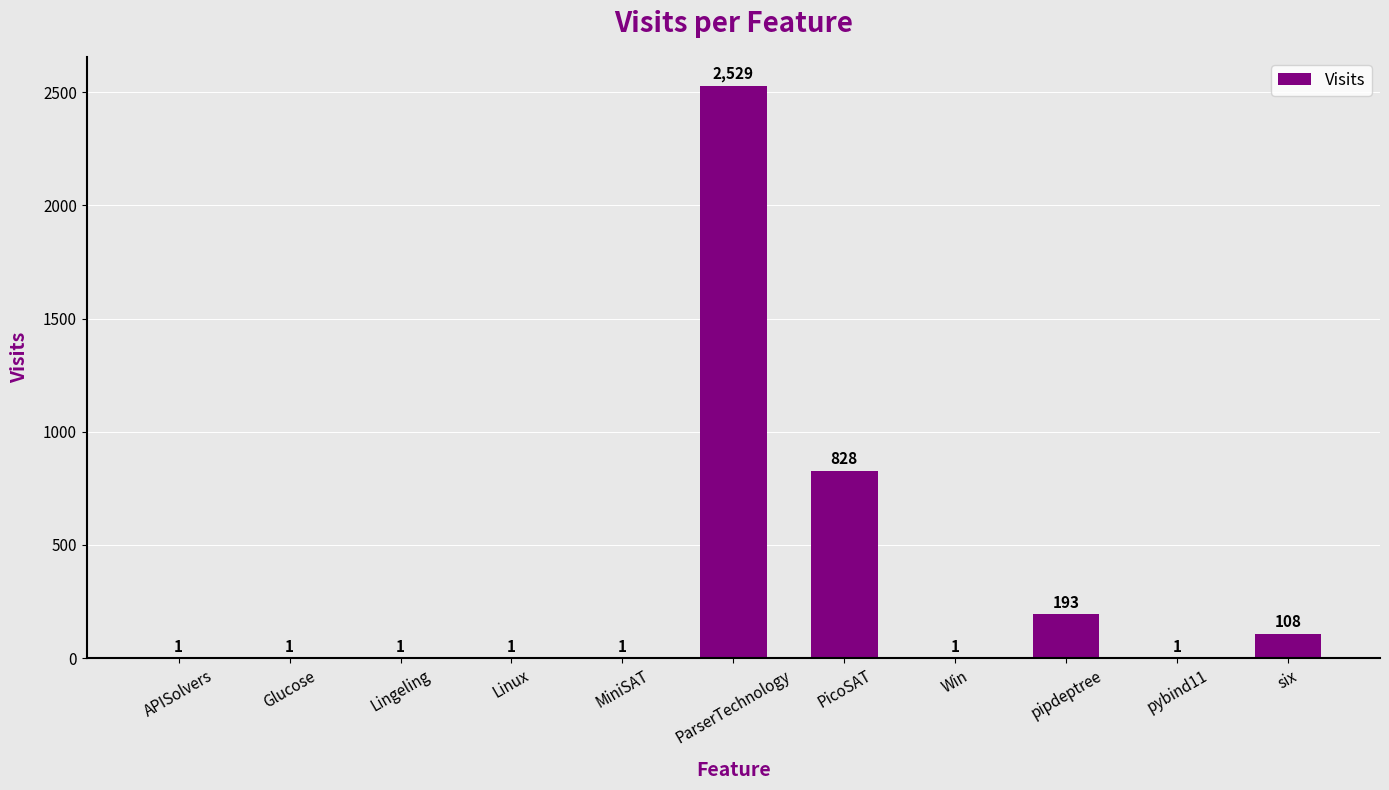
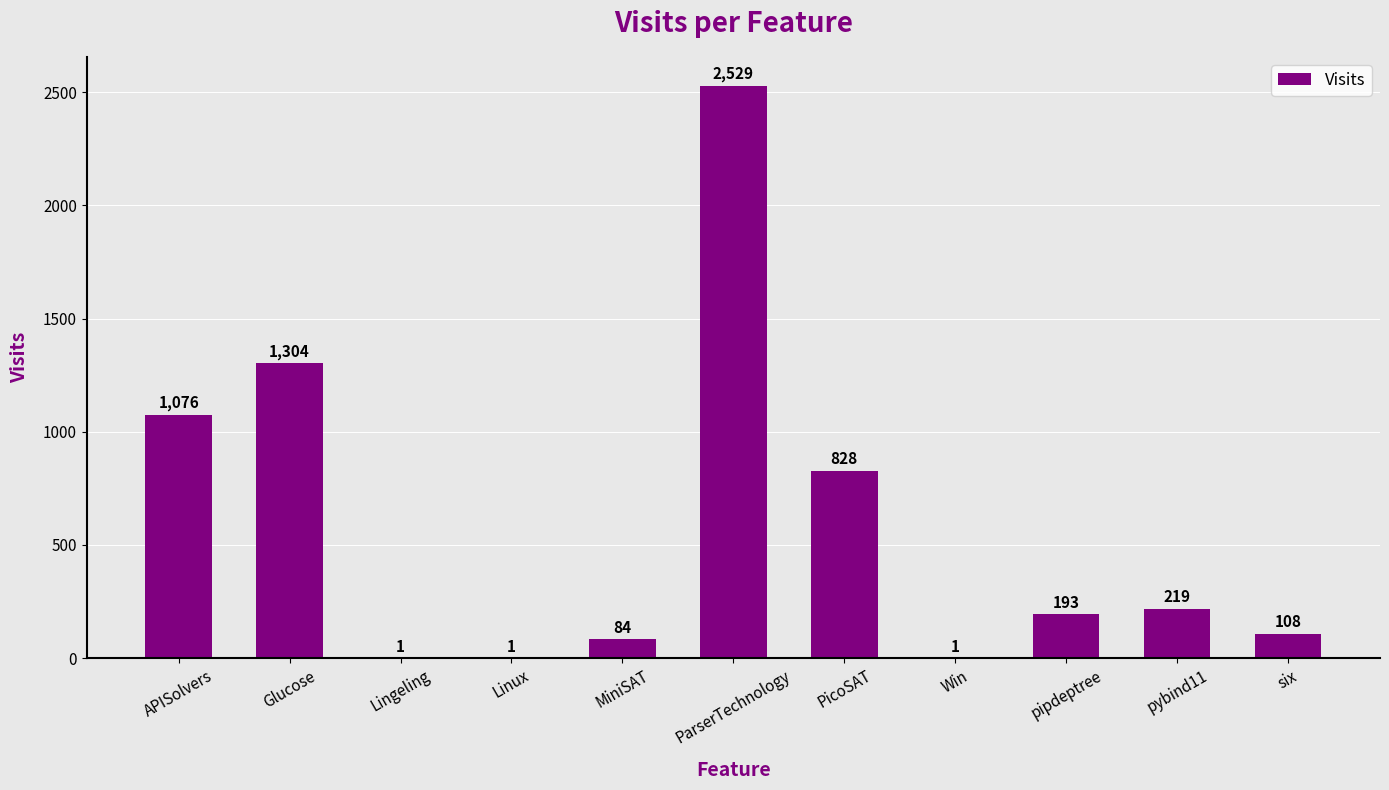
APISolvers: 1 -> 1,076
Glucose: 1 -> 1,304
MiniSAT: 1 -> 84
pybind11: 1 -> 219
